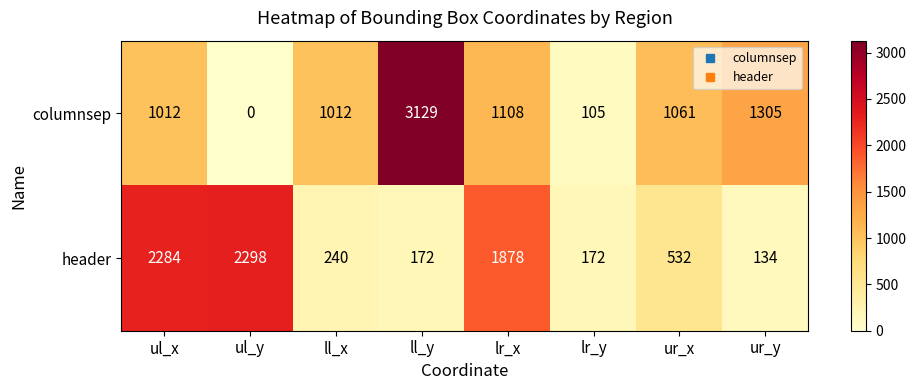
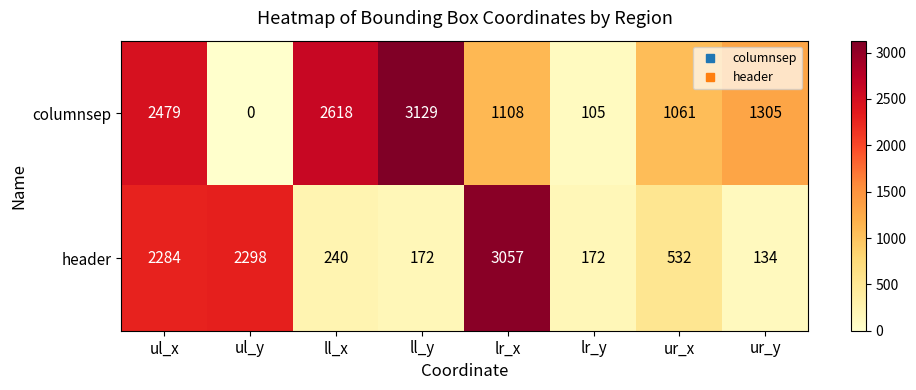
columnsep, ul_x: 1012 -> 2479
columnsep, ll_x: 1012 -> 2618
header, lr_x: 1878 -> 3057
